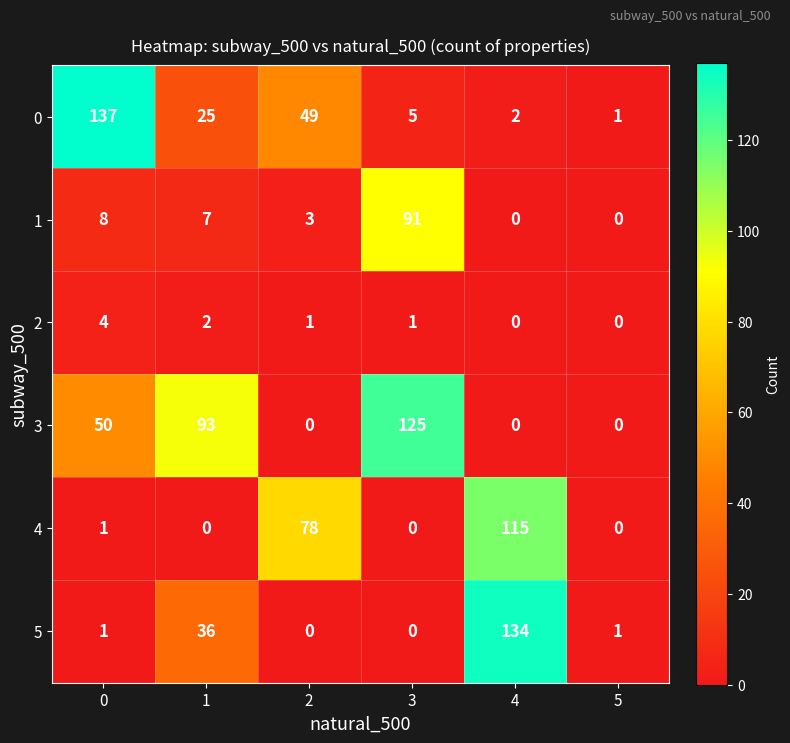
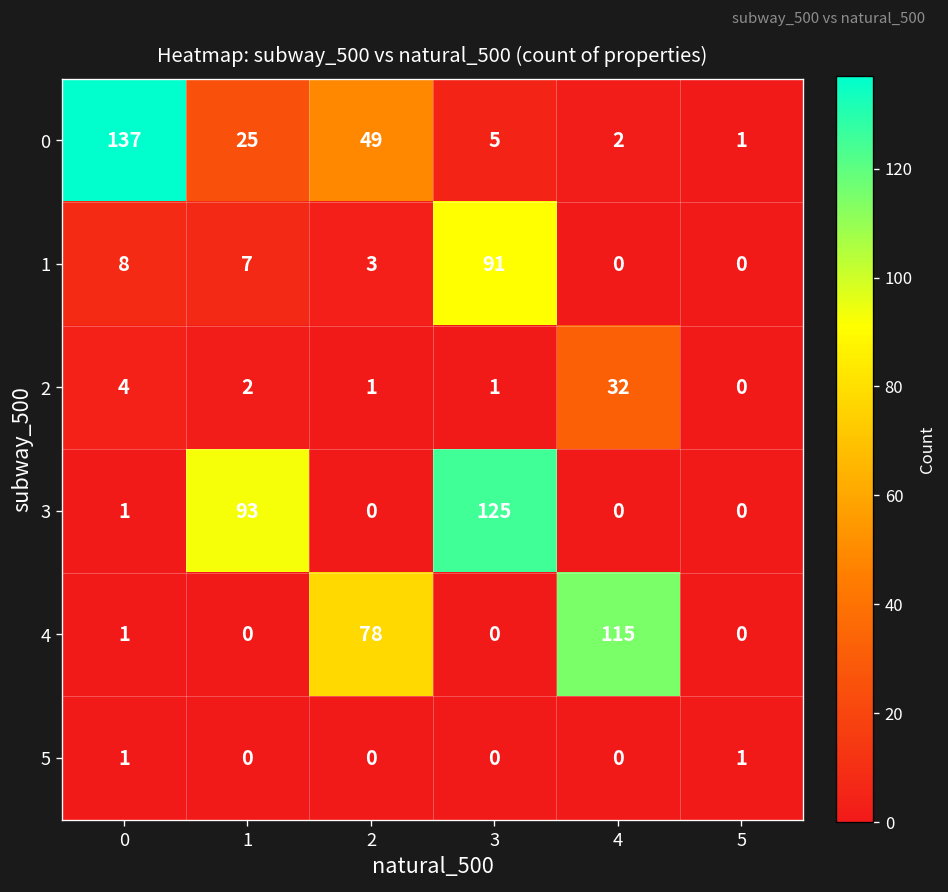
2, 4: 0 -> 32
3, 0: 50 -> 1
5, 1: 36 -> 0
5, 4: 134 -> 0
